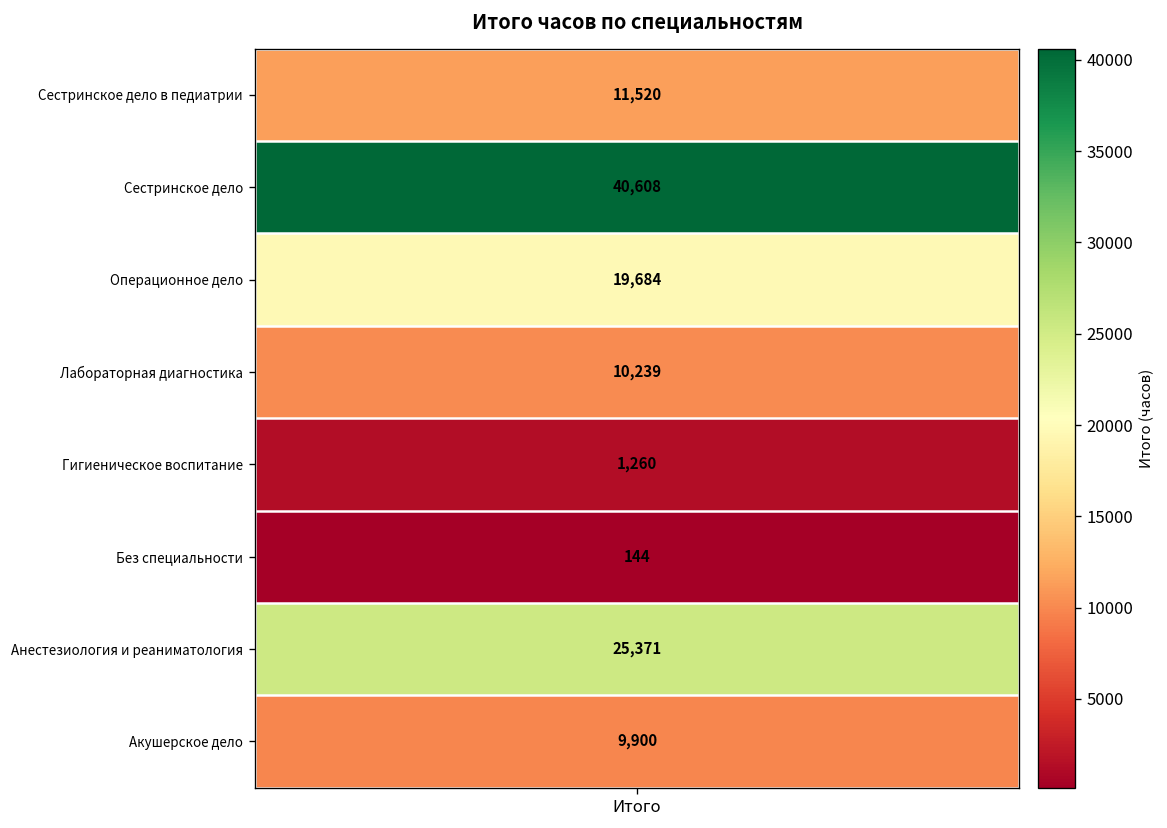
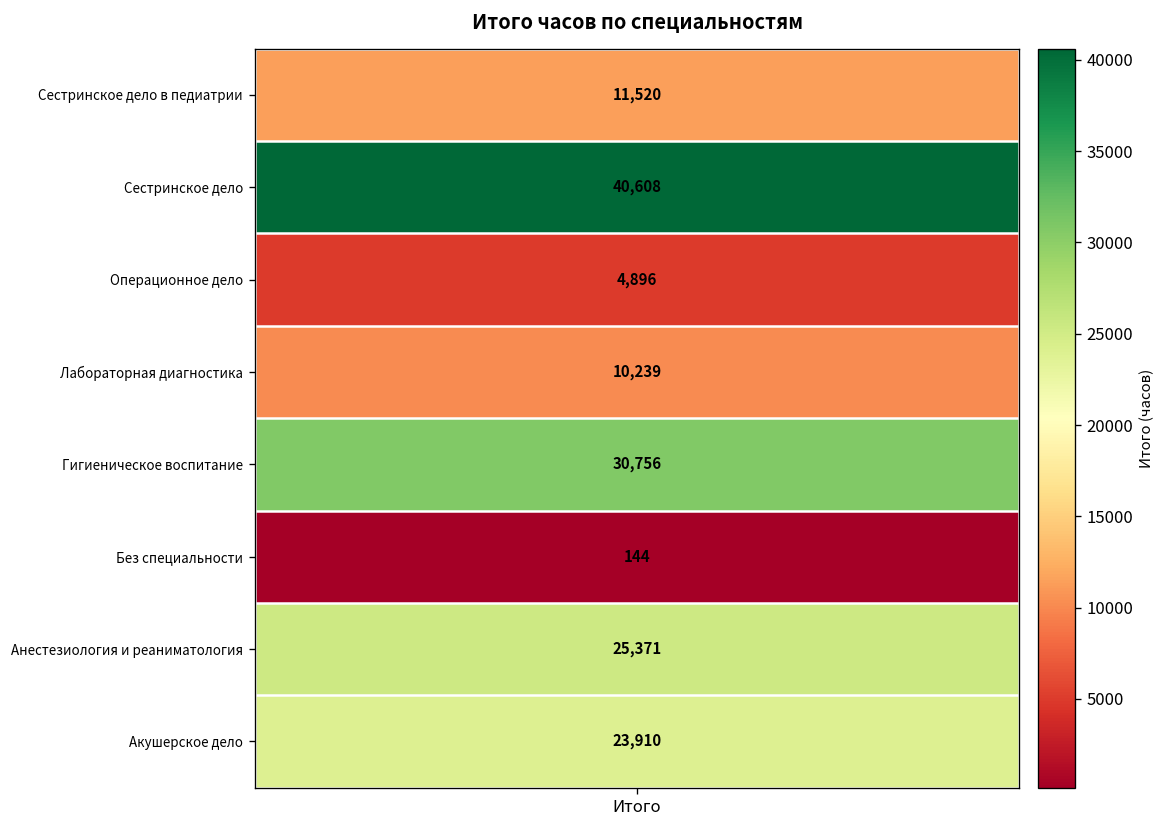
Операционное дело, Итого: 19,684 -> 4,896
Гигиеническое воспитание, Итого: 1,260 -> 30,756
Акушерское дело, Итого: 9,900 -> 23,910
